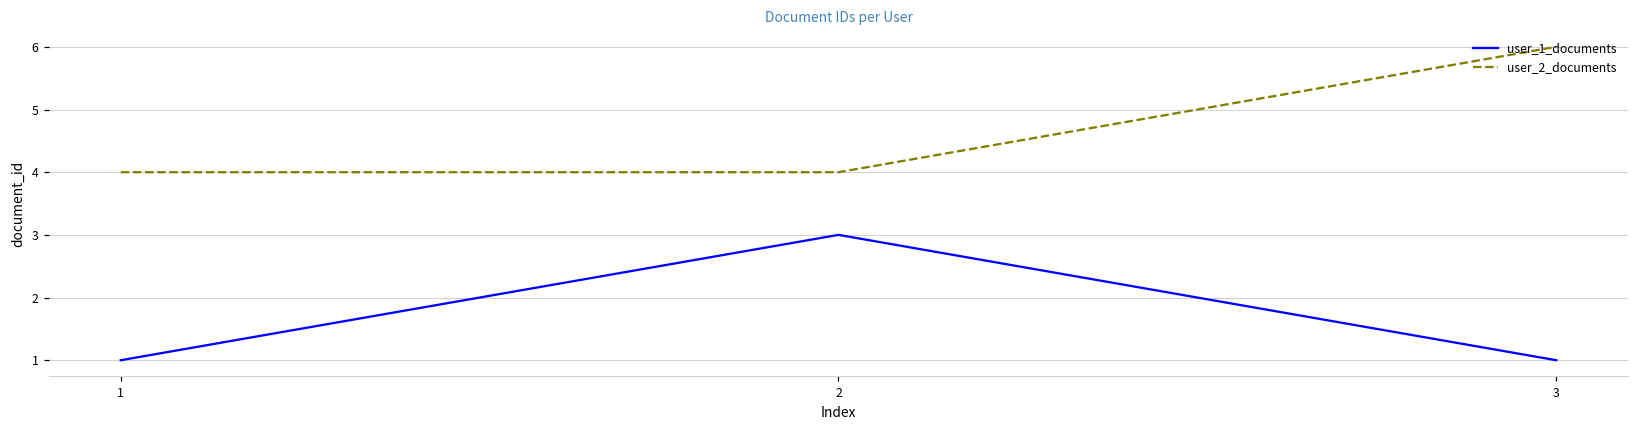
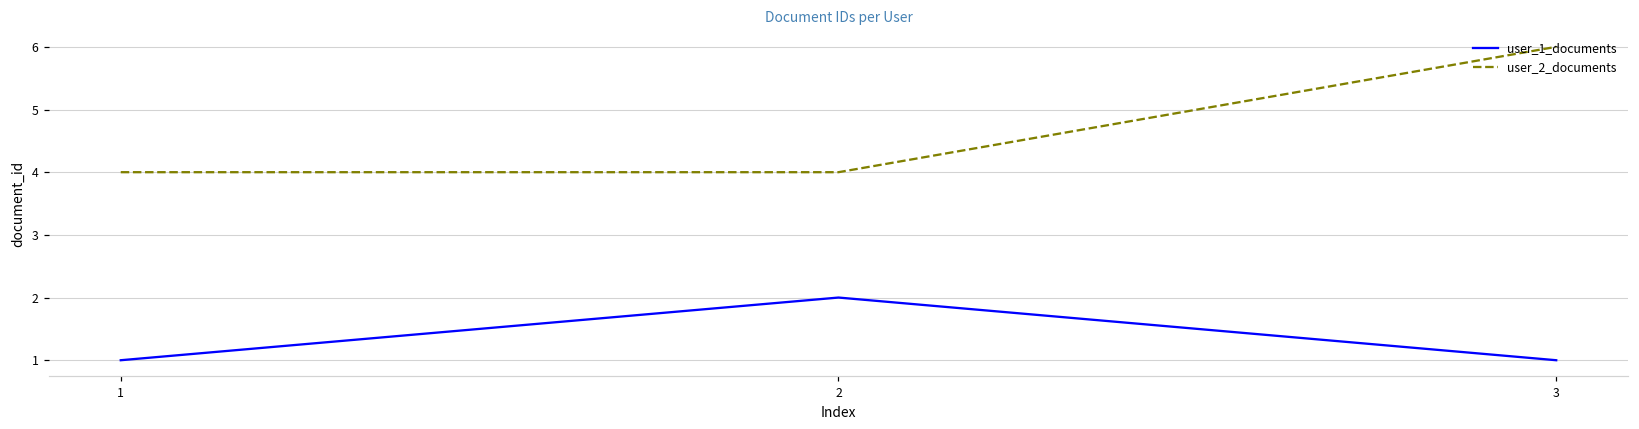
user_1_documents, 2: 3 -> 2
